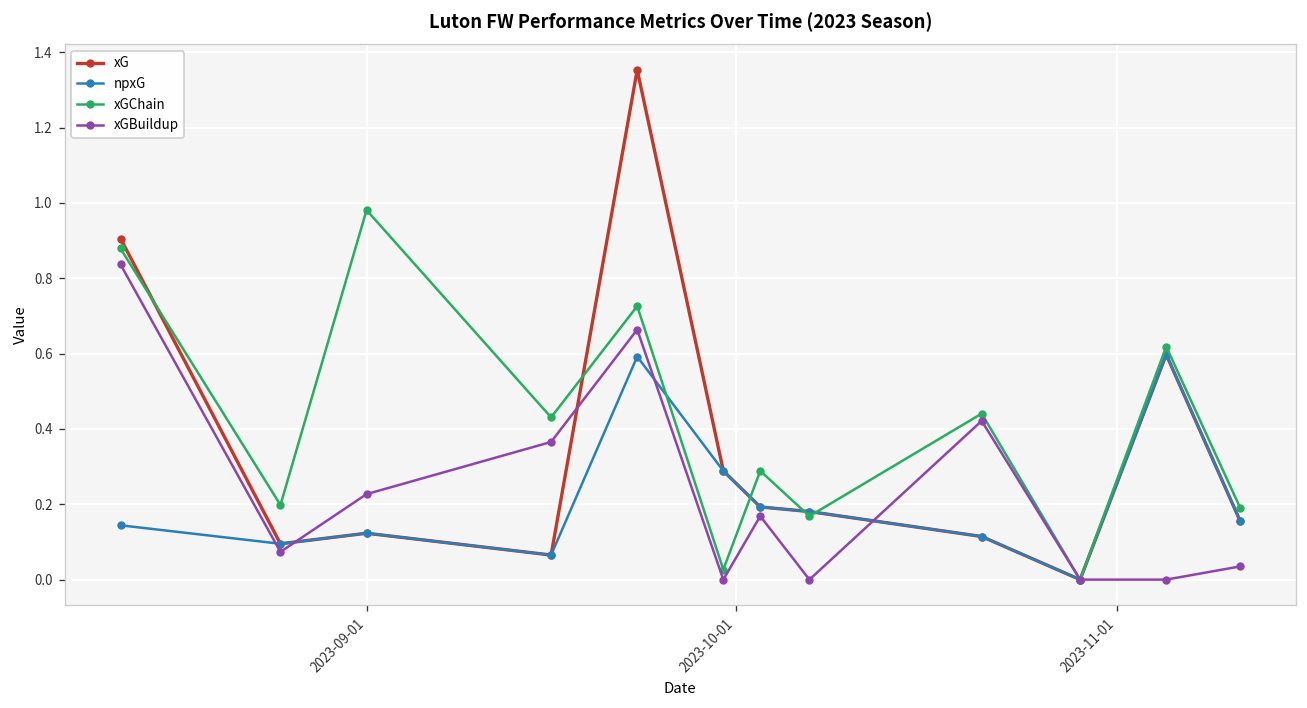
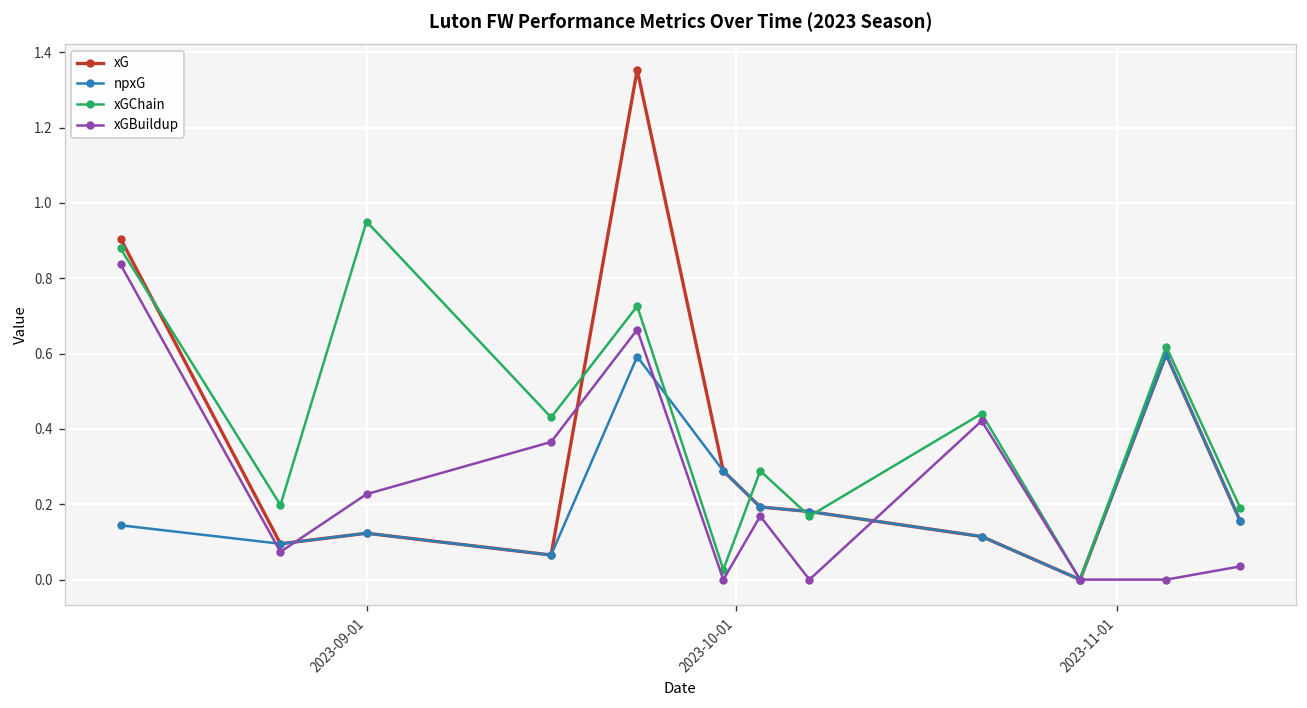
xGChain, 2023-09-01: 0.98 -> 0.95
